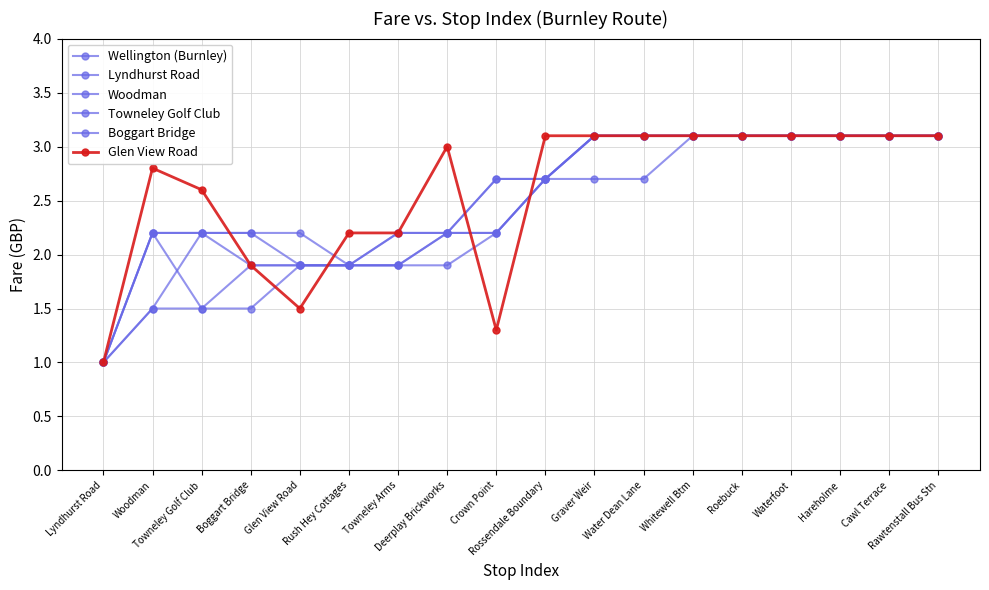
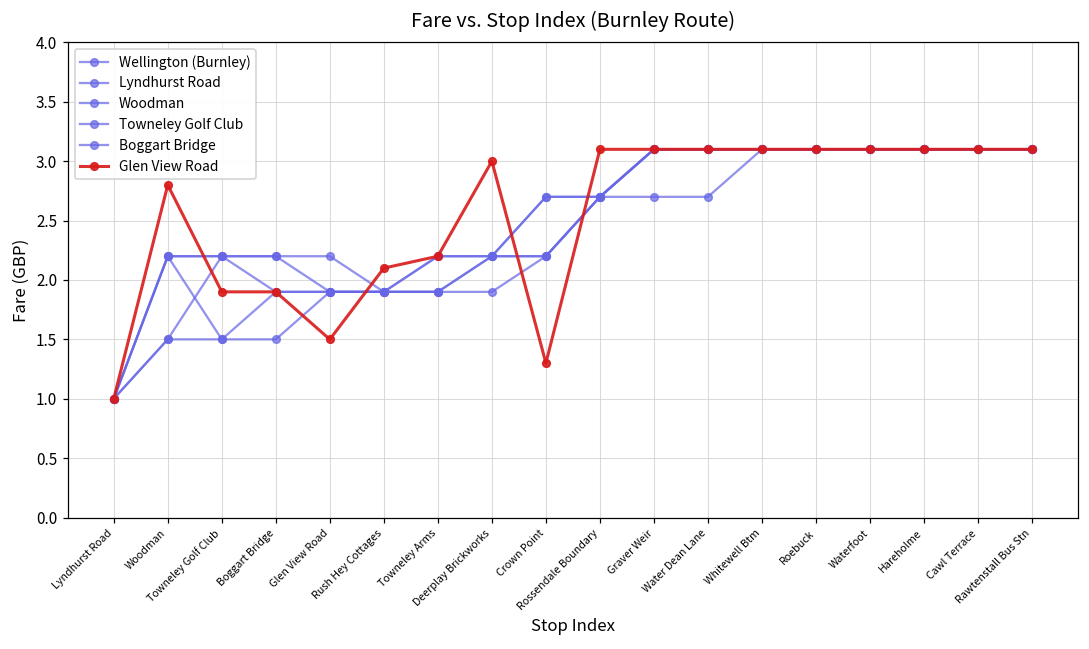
Glen View Road, Towneley Golf Club: 2.6 -> 1.9
Glen View Road, Rush Hey Cottages: 2.2 -> 2.1
